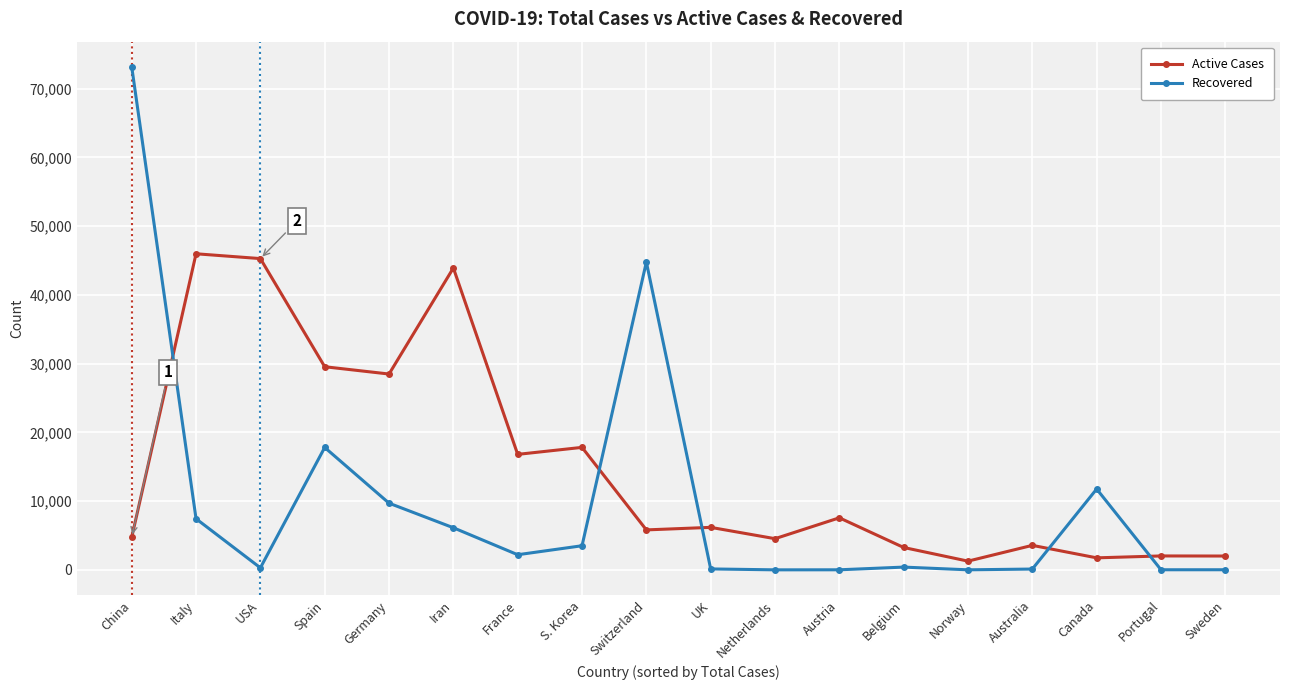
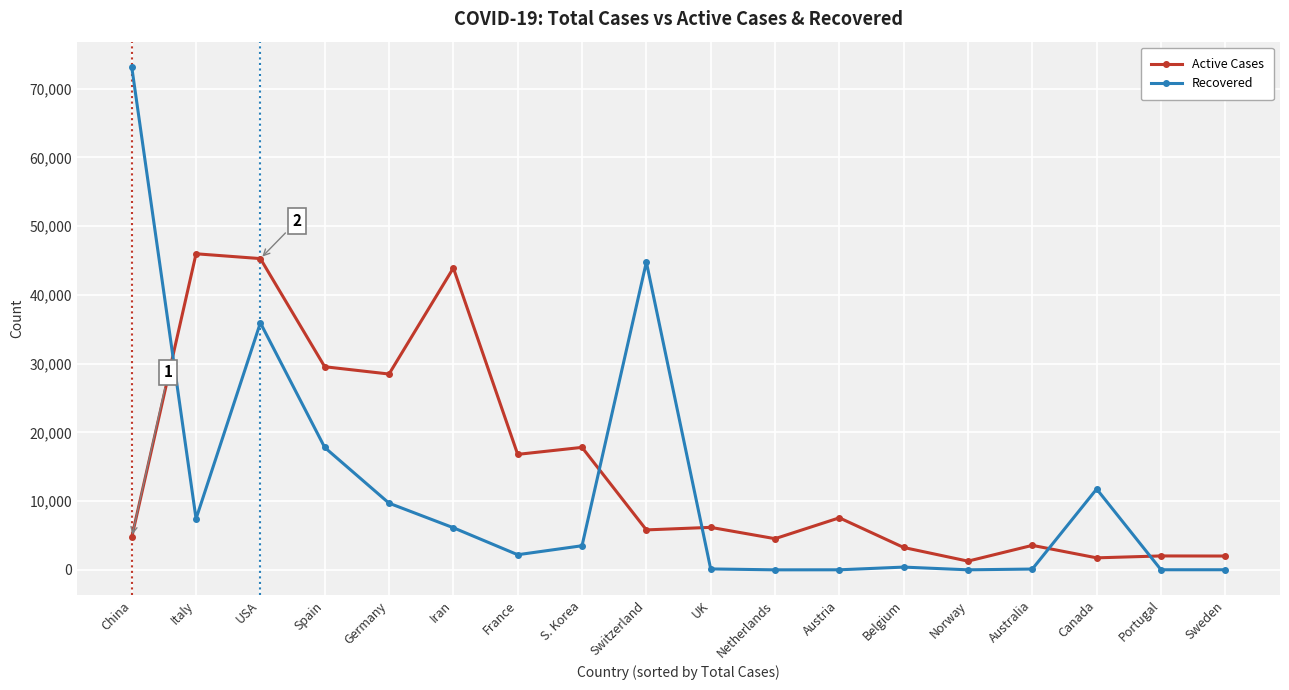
Recovered, USA: 0 -> 36,000
